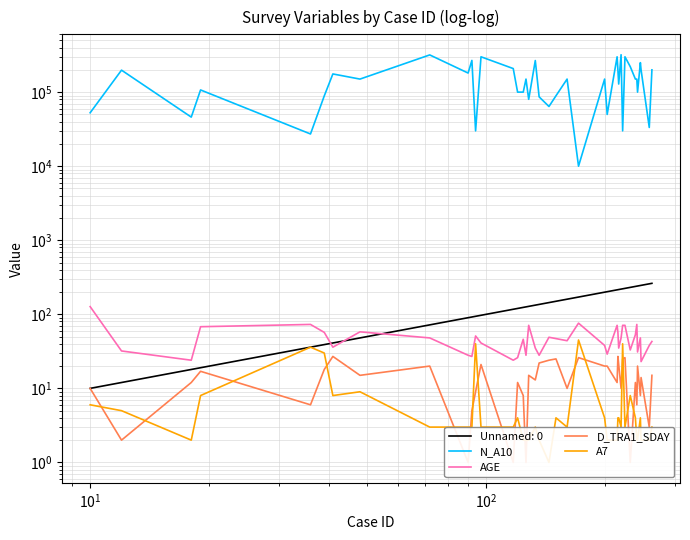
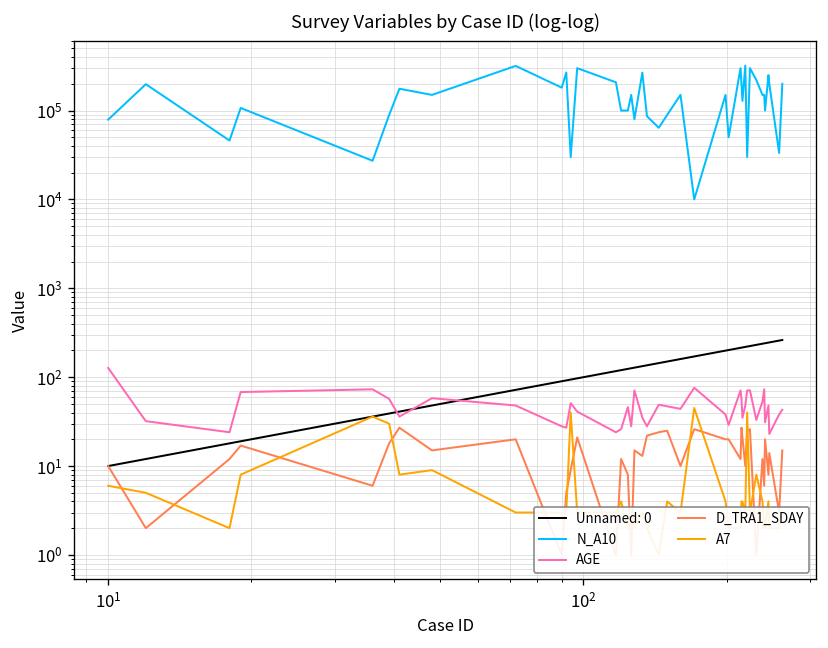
N_A10, 10^1: 50000 -> 80000
